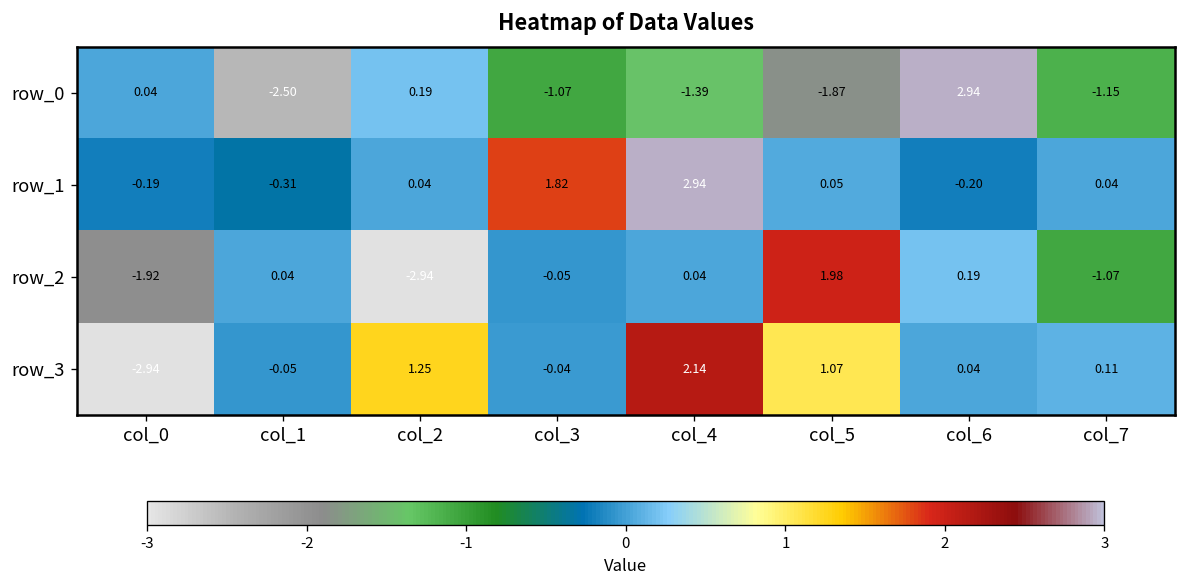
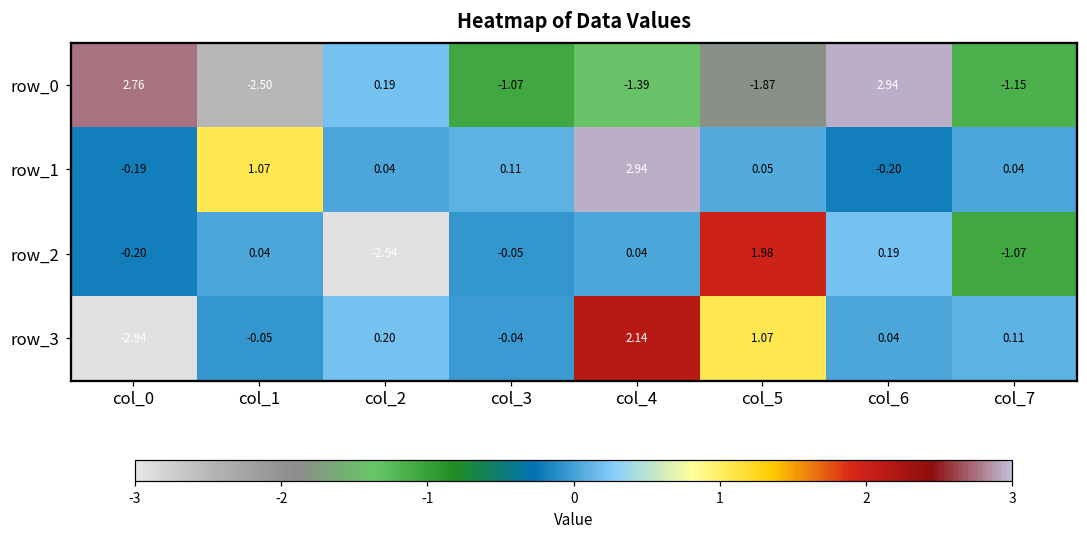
row_0, col_0: 0.04 -> 2.76
row_1, col_1: -0.31 -> 1.07
row_1, col_3: 1.82 -> 0.11
row_2, col_0: -1.92 -> -0.20
row_3, col_2: 1.25 -> 0.20
